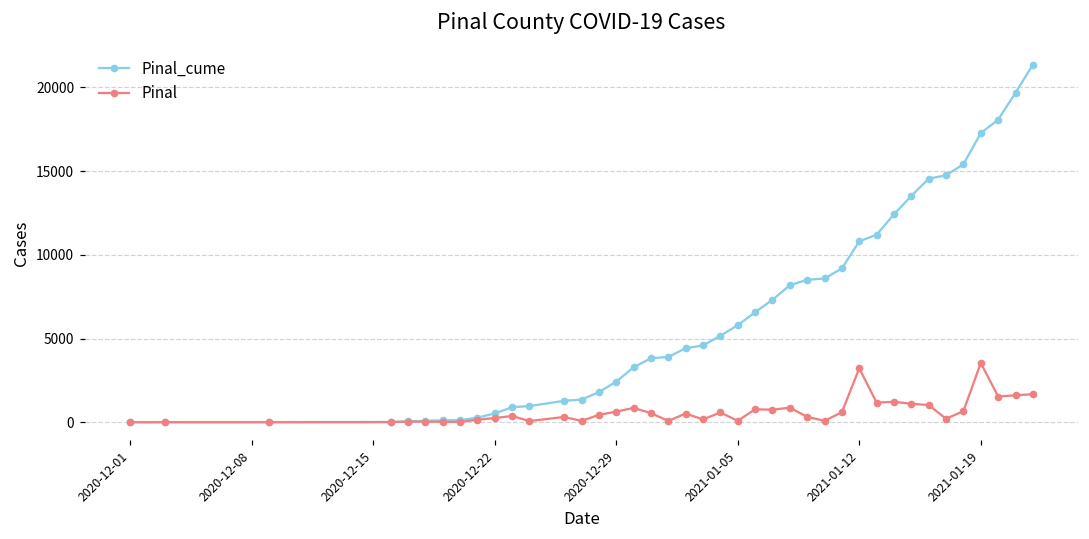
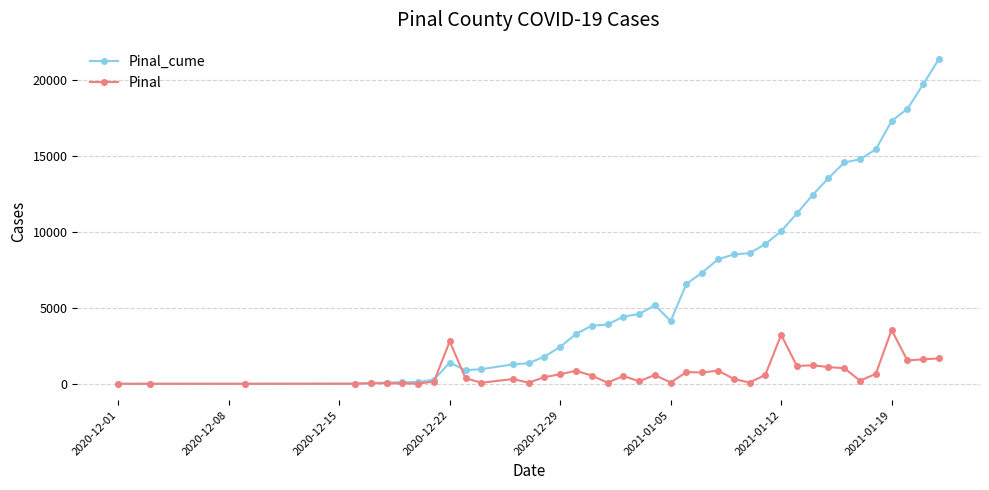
Pinal_cume, 2020-12-22: 500 -> 1400
Pinal, 2020-12-22: 200 -> 2800
Pinal_cume, 2021-01-05: 5800 -> 4100
Pinal_cume, 2021-01-12: 10800 -> 10000
